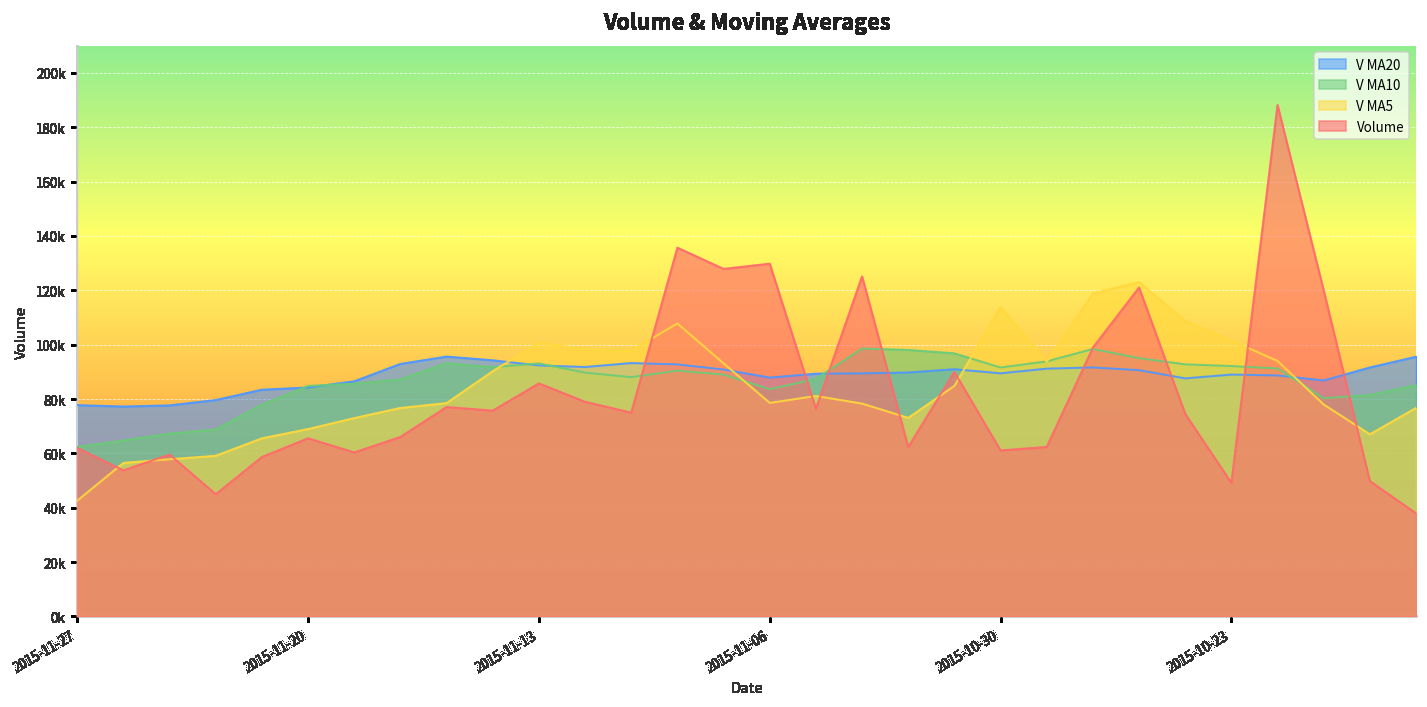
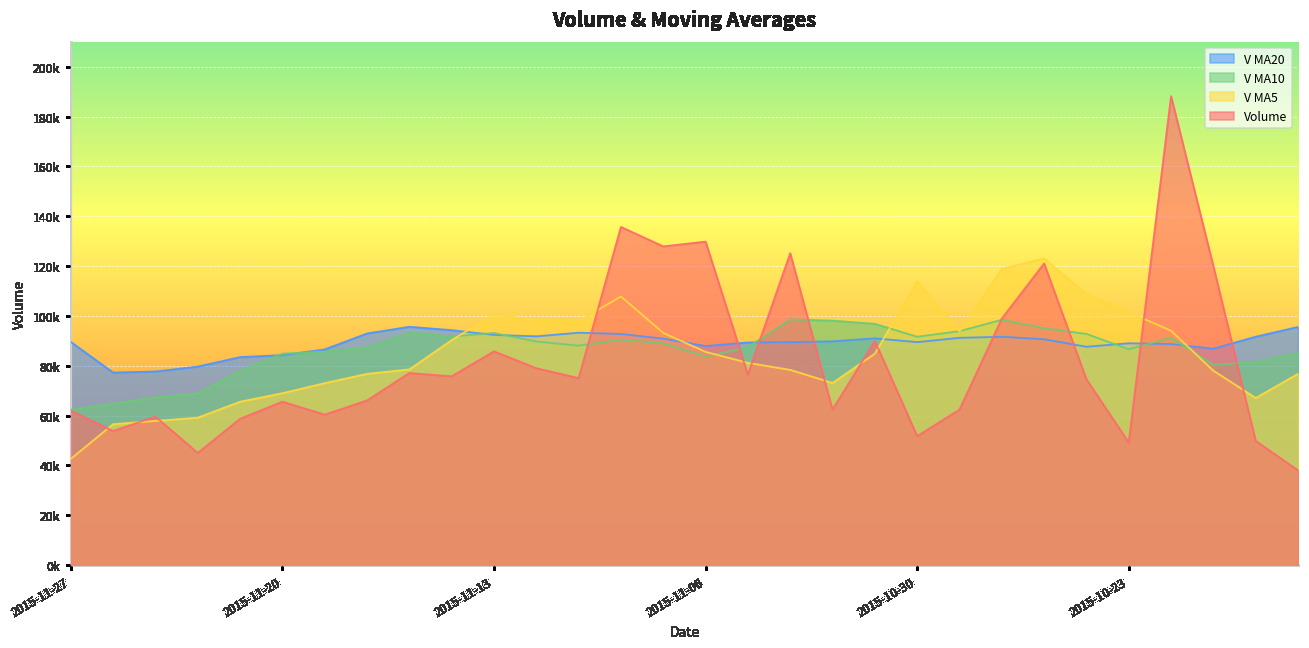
V MA20, 2015-11-27: 78000 -> 90000
V MA5, 2015-11-06: 79000 -> 86000
Volume, 2015-10-30: 61000 -> 52000
V MA10, 2015-10-23: 92000 -> 87000
